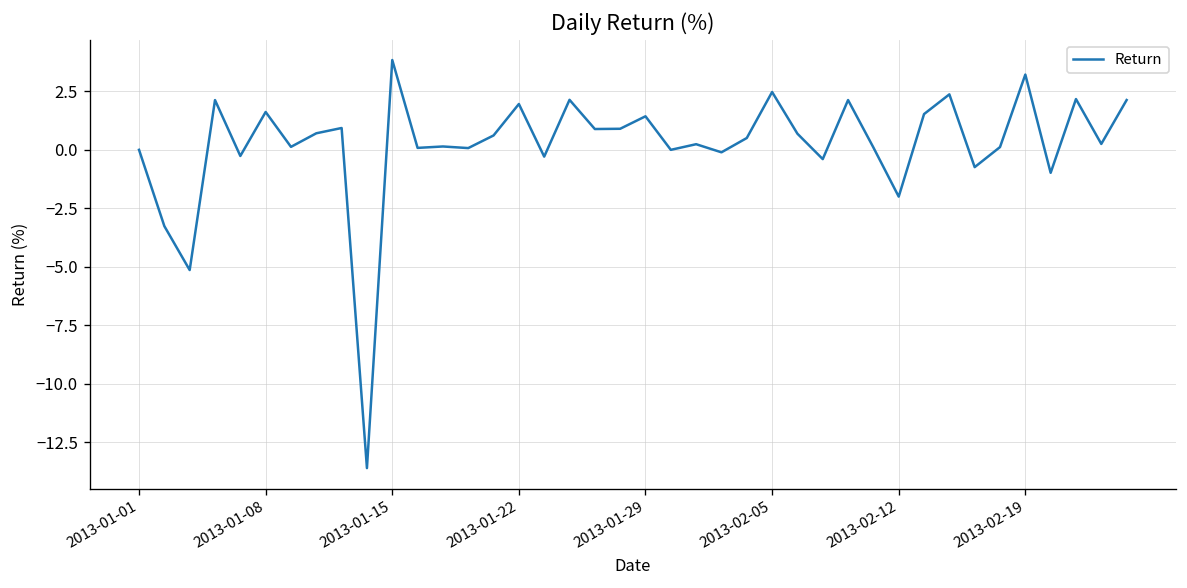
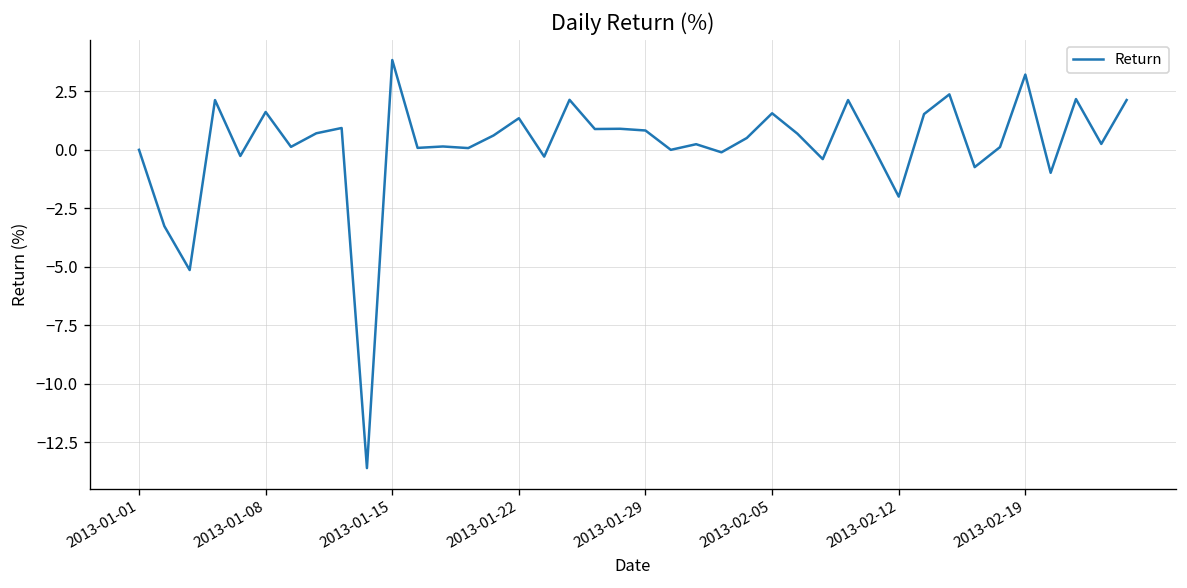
2013-01-22: 2.0 -> 1.4
2013-01-29: 1.4 -> 0.8
2013-02-05: 2.5 -> 1.6
